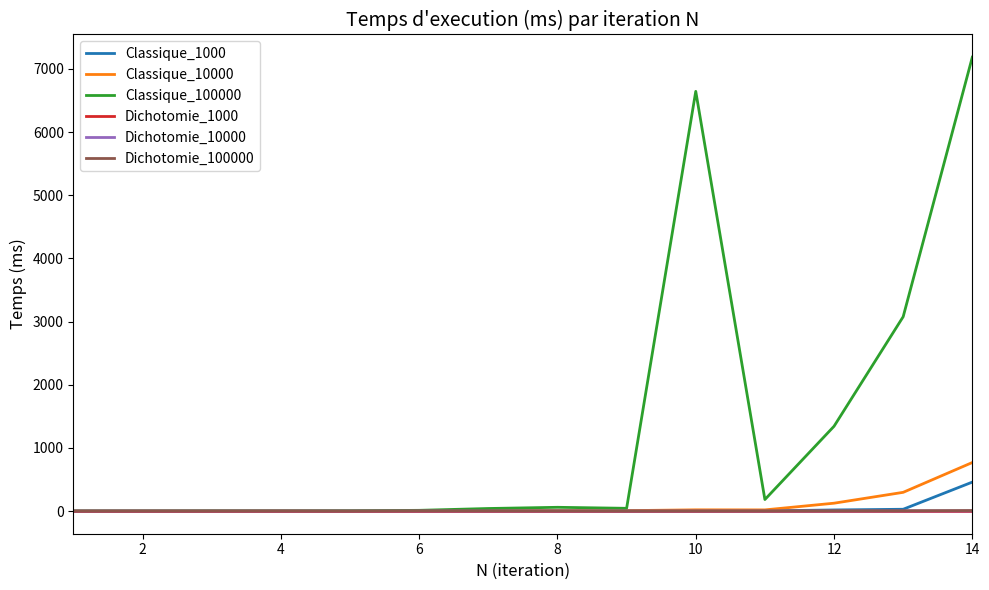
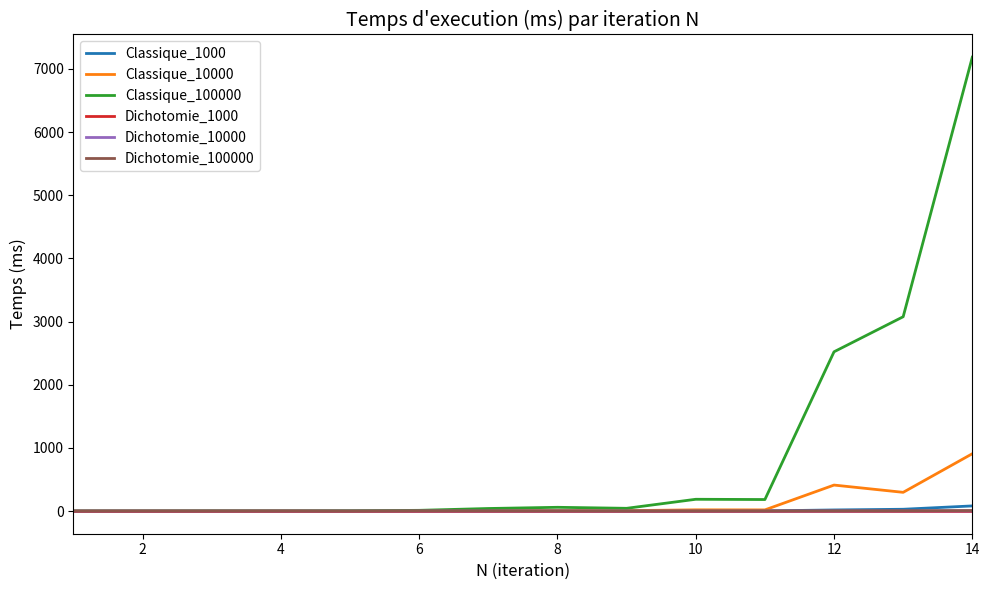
Classique_100000, 10: 6600 -> 200
Classique_10000, 12: 100 -> 400
Classique_100000, 12: 1300 -> 2500
Classique_1000, 14: 500 -> 100
Classique_10000, 14: 800 -> 900
